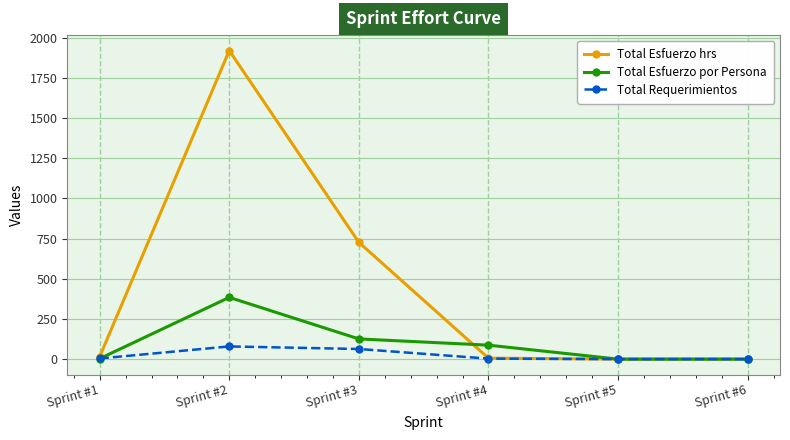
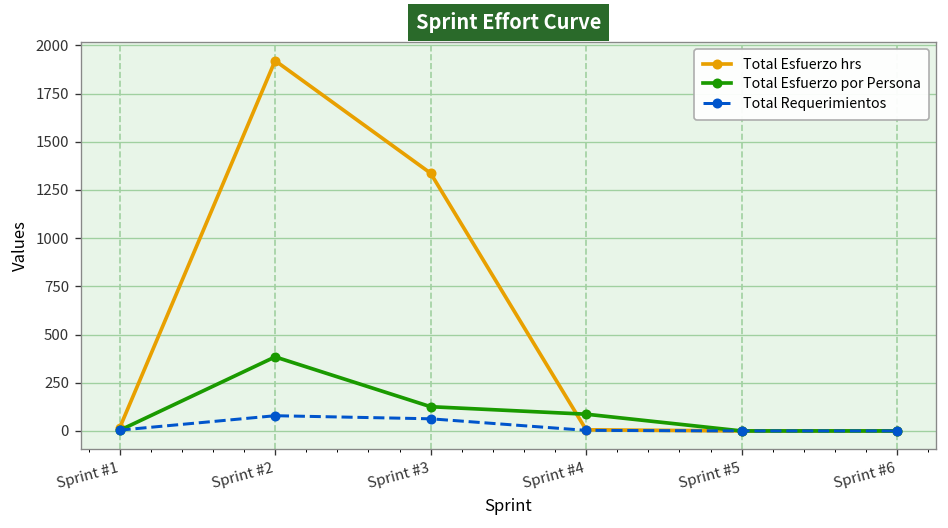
Total Esfuerzo hrs, Sprint #3: 730 -> 1340
